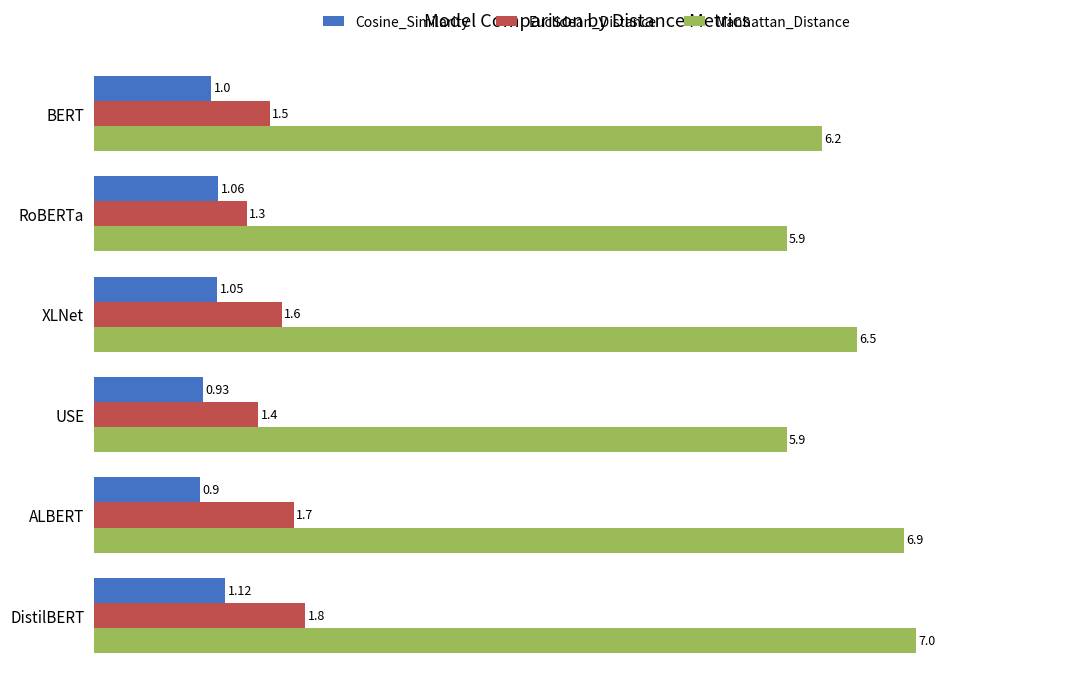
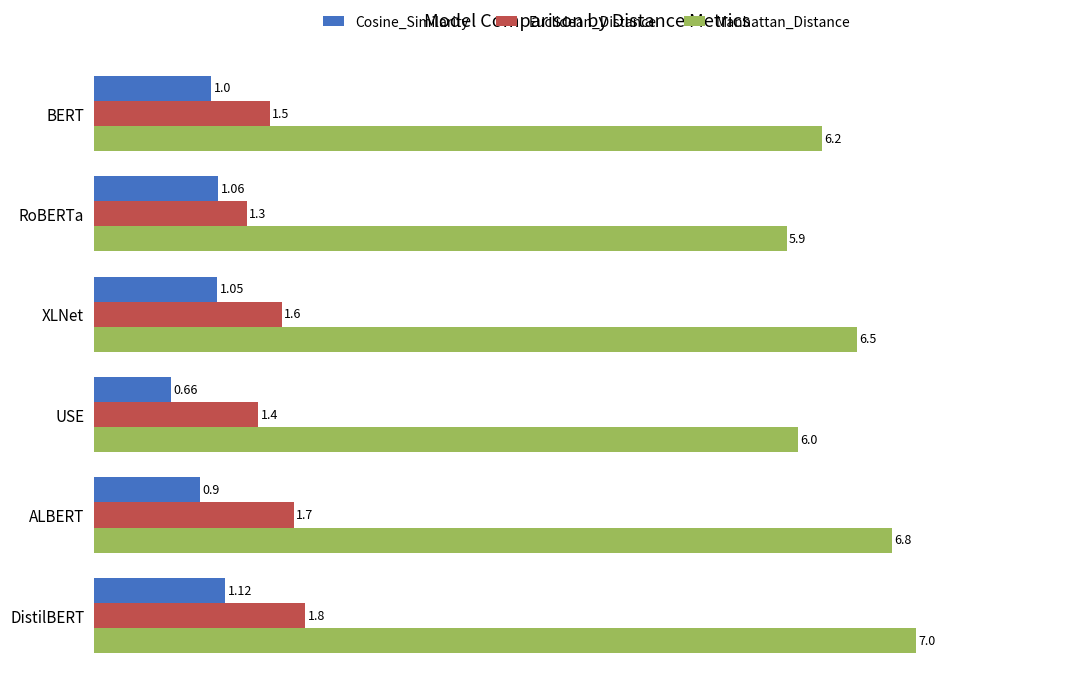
Cosine_Similarity, USE: 0.93 -> 0.66
Manhattan_Distance, USE: 5.9 -> 6.0
Manhattan_Distance, ALBERT: 6.9 -> 6.8
